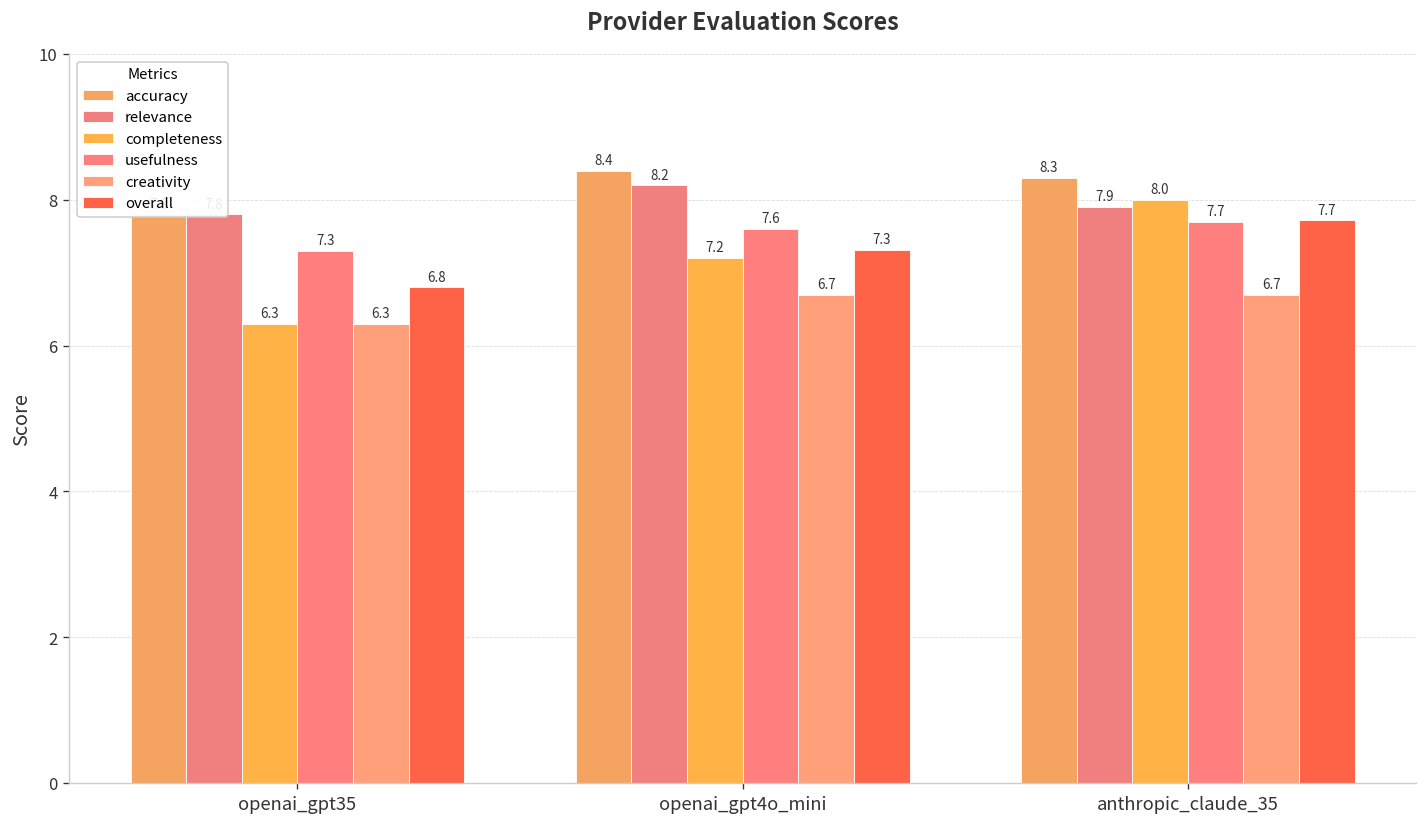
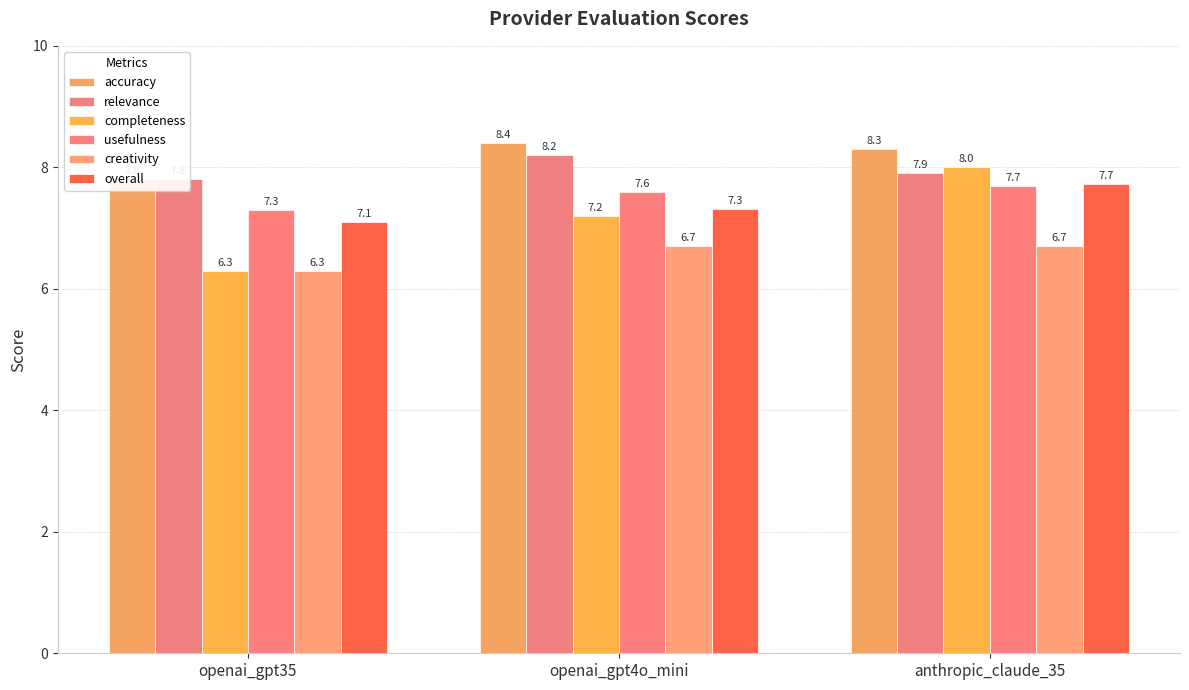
overall, openai_gpt35: 6.8 -> 7.1
